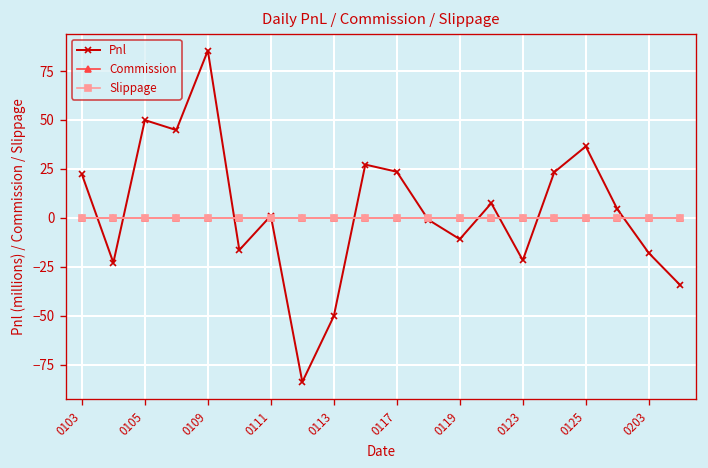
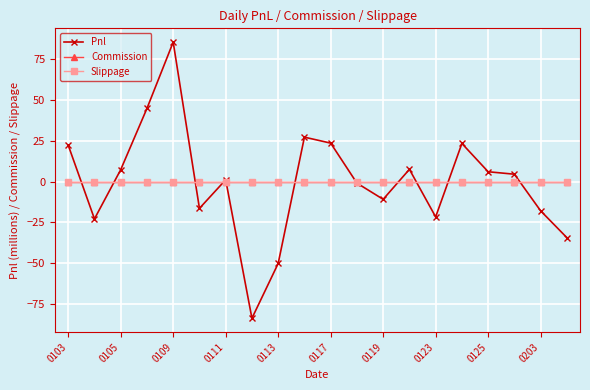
Pnl, 0105: 50 -> 7
Pnl, 0125: 37 -> 6
